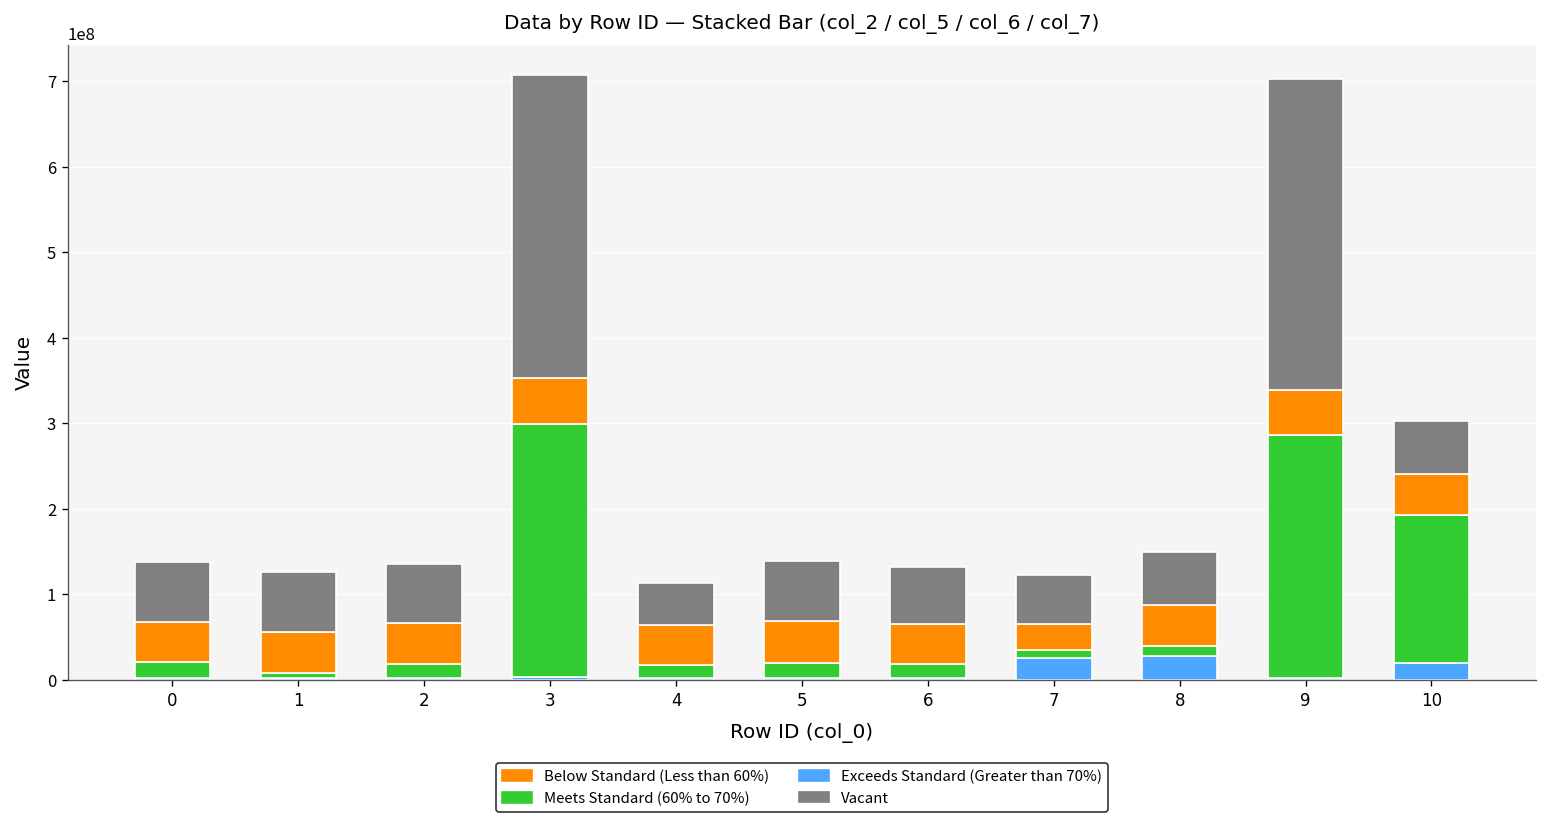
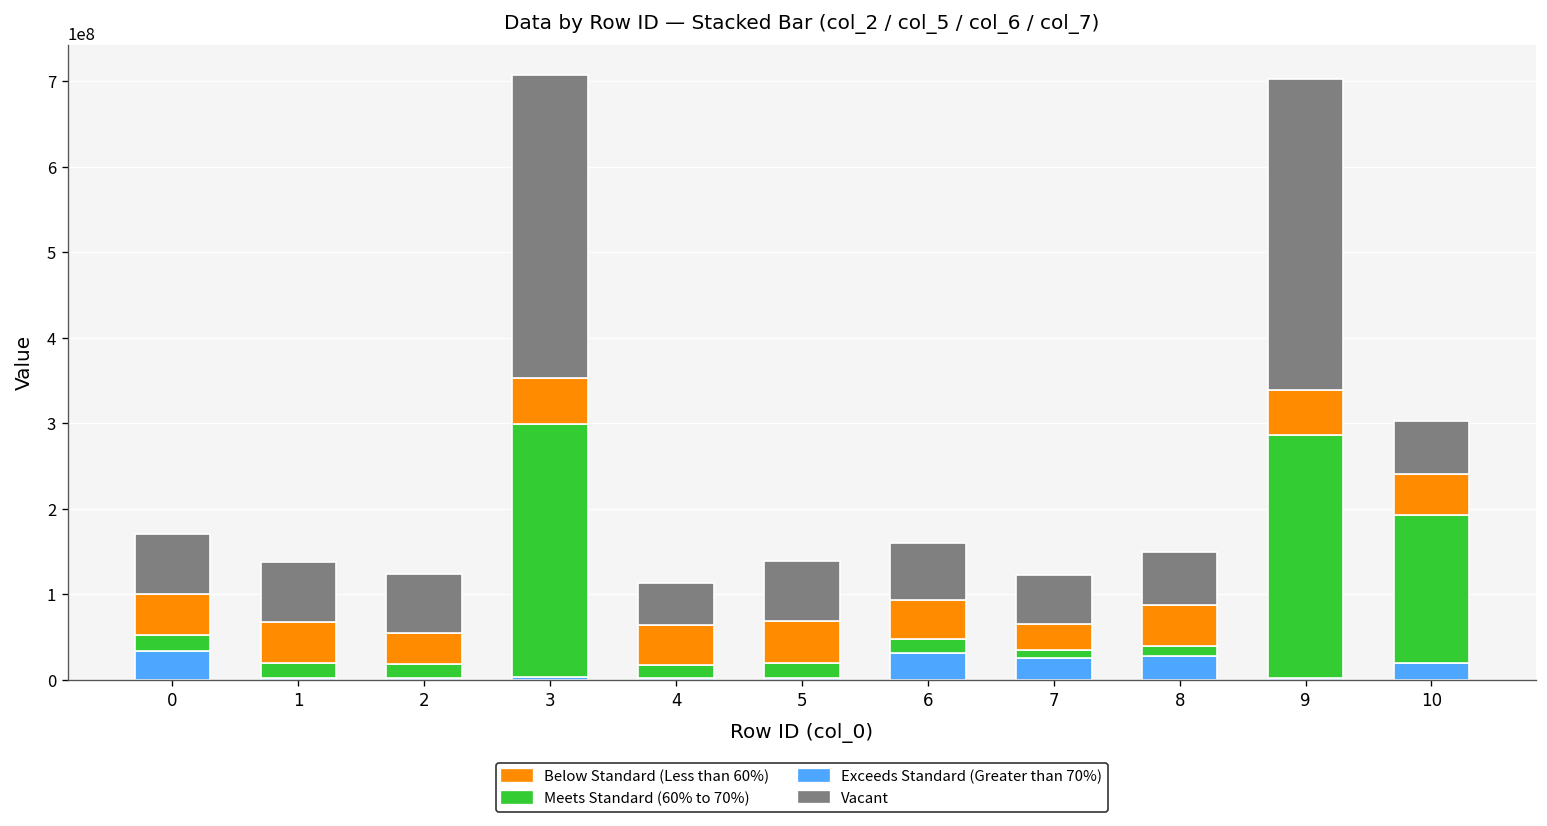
Exceeds Standard (Greater than 70%), 0: 0 -> 30000000
Meets Standard (60% to 70%), 1: 10000000 -> 20000000
Below Standard (Less than 60%), 2: 50000000 -> 40000000
Exceeds Standard (Greater than 70%), 6: 0 -> 30000000
